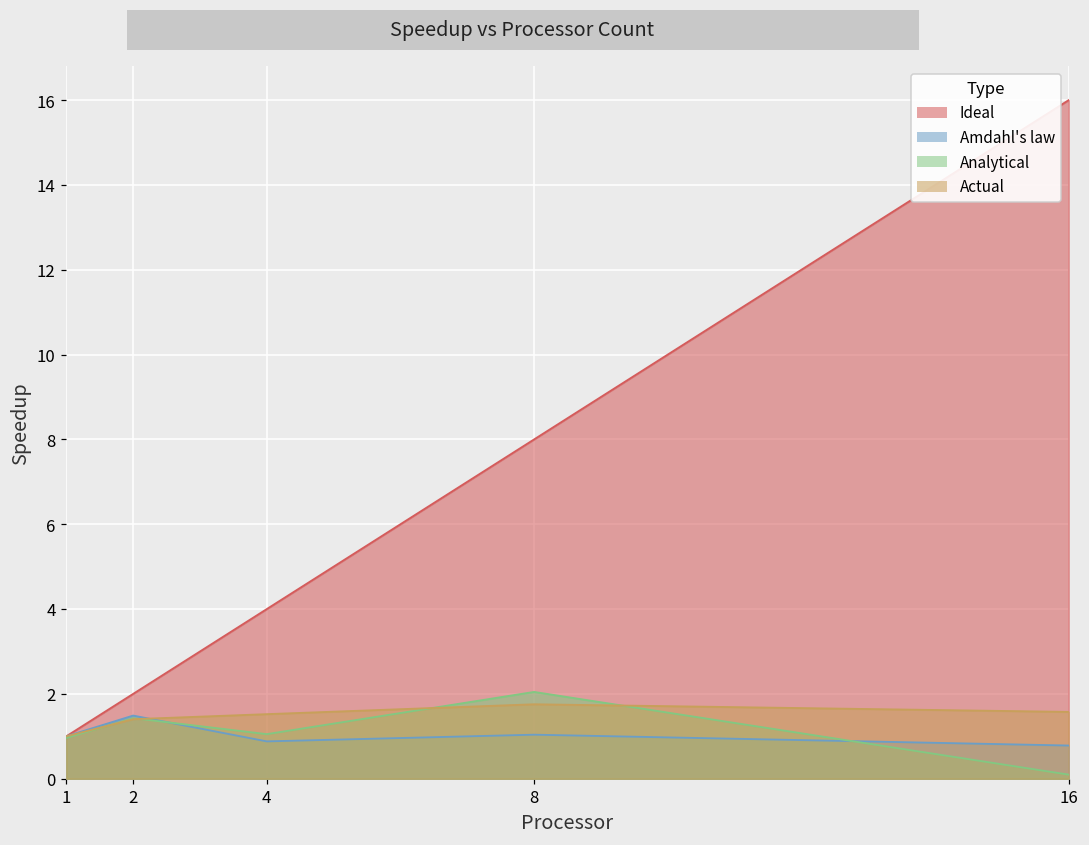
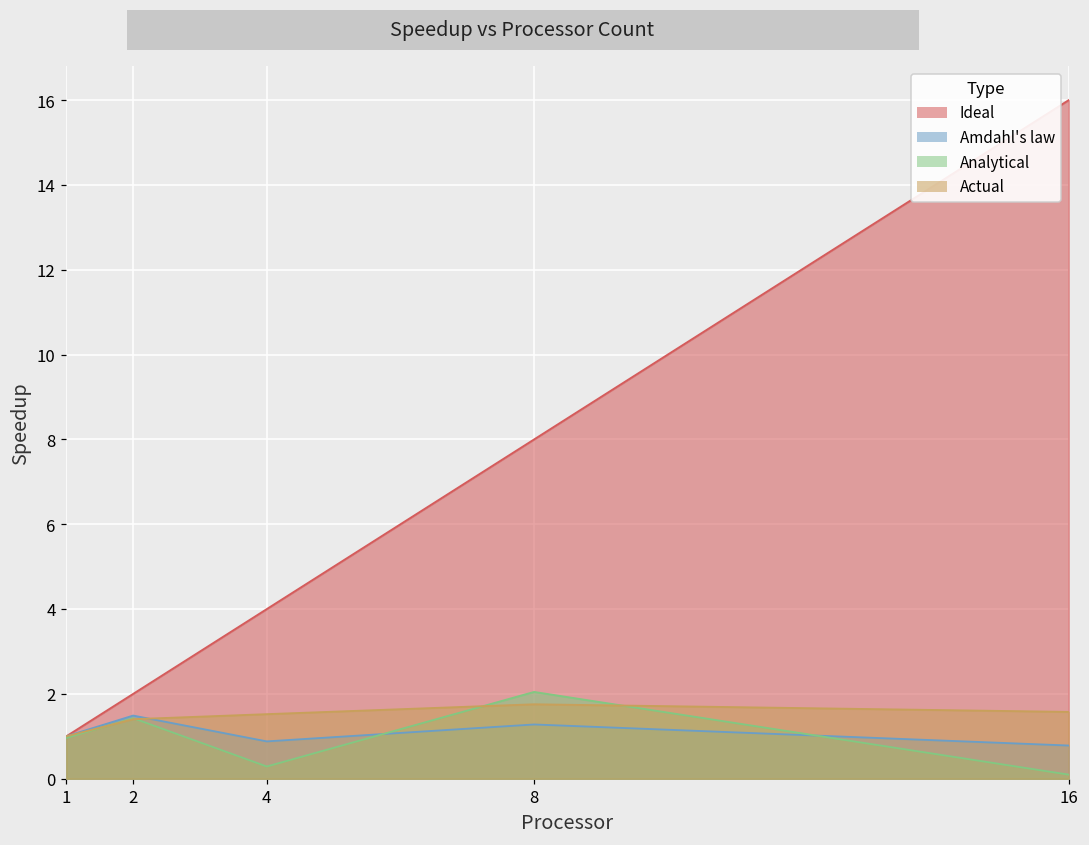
Analytical, 4: 1.1 -> 0.3
Amdahl's law, 8: 1.0 -> 1.3
